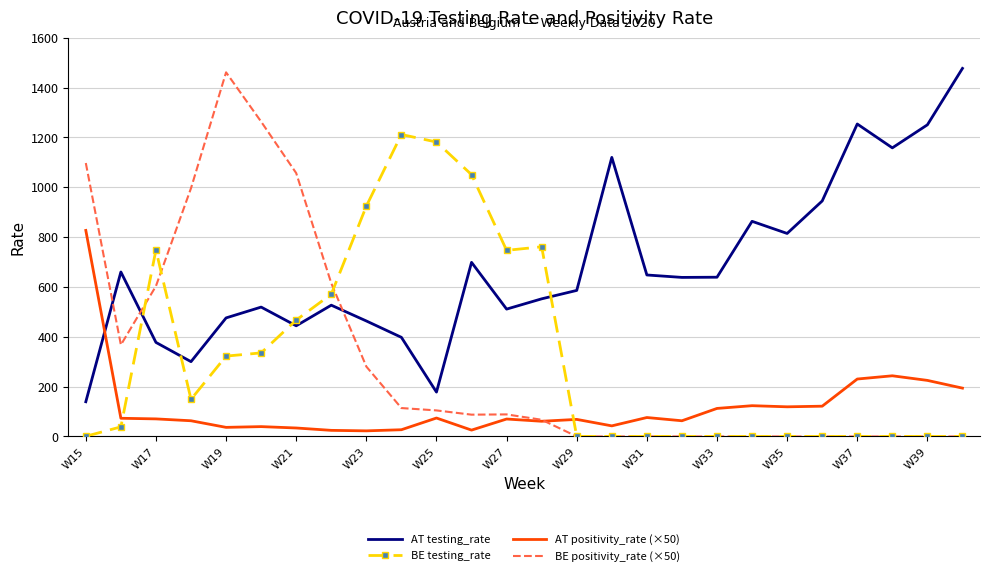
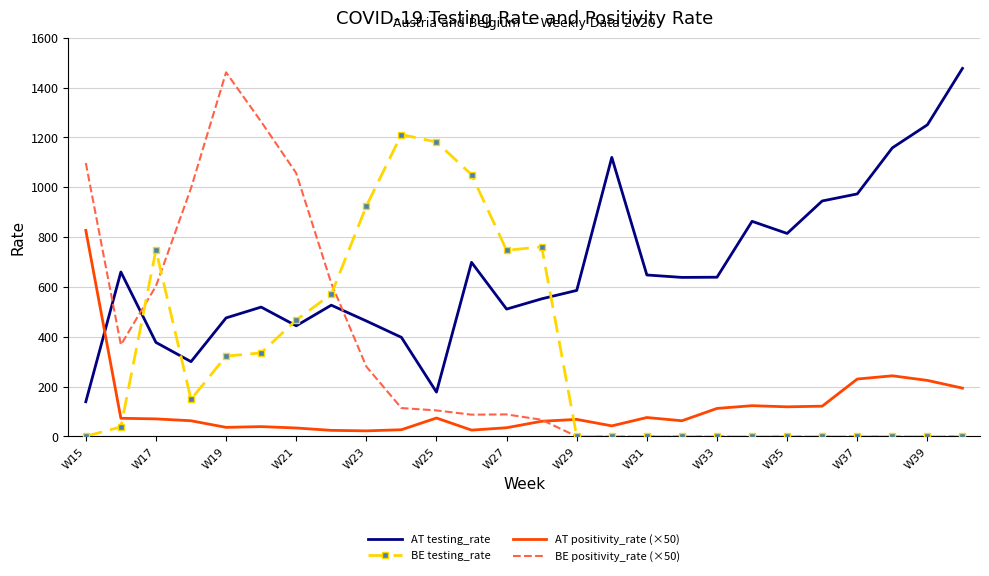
AT positivity_rate (×50), W27: 70 -> 40
AT testing_rate, W37: 1250 -> 970
